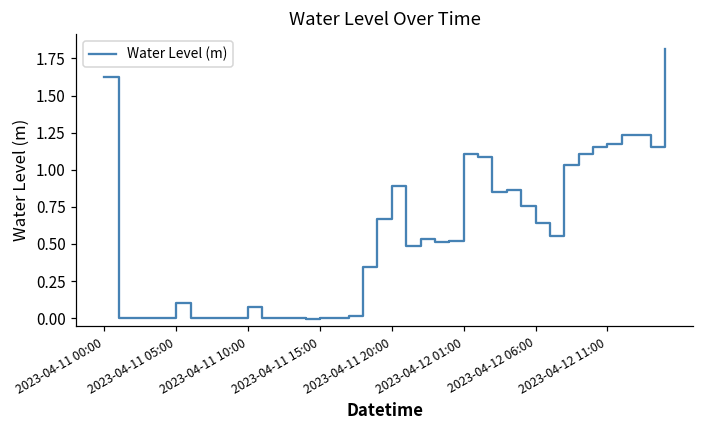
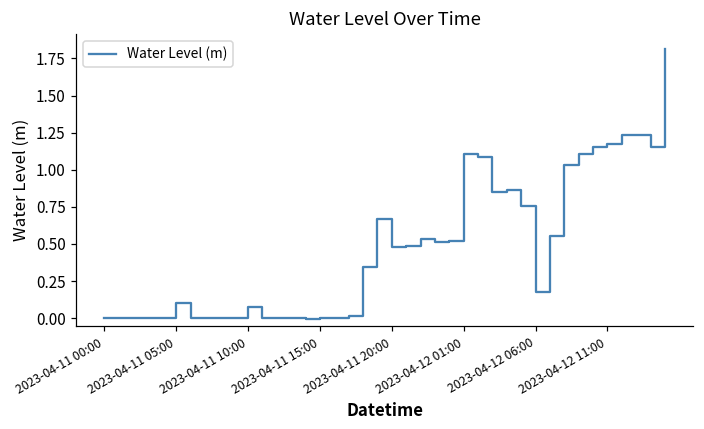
2023-04-11 00:00: 1.62 -> 0.00
2023-04-11 20:00: 0.89 -> 0.48
2023-04-12 06:00: 0.64 -> 0.18
